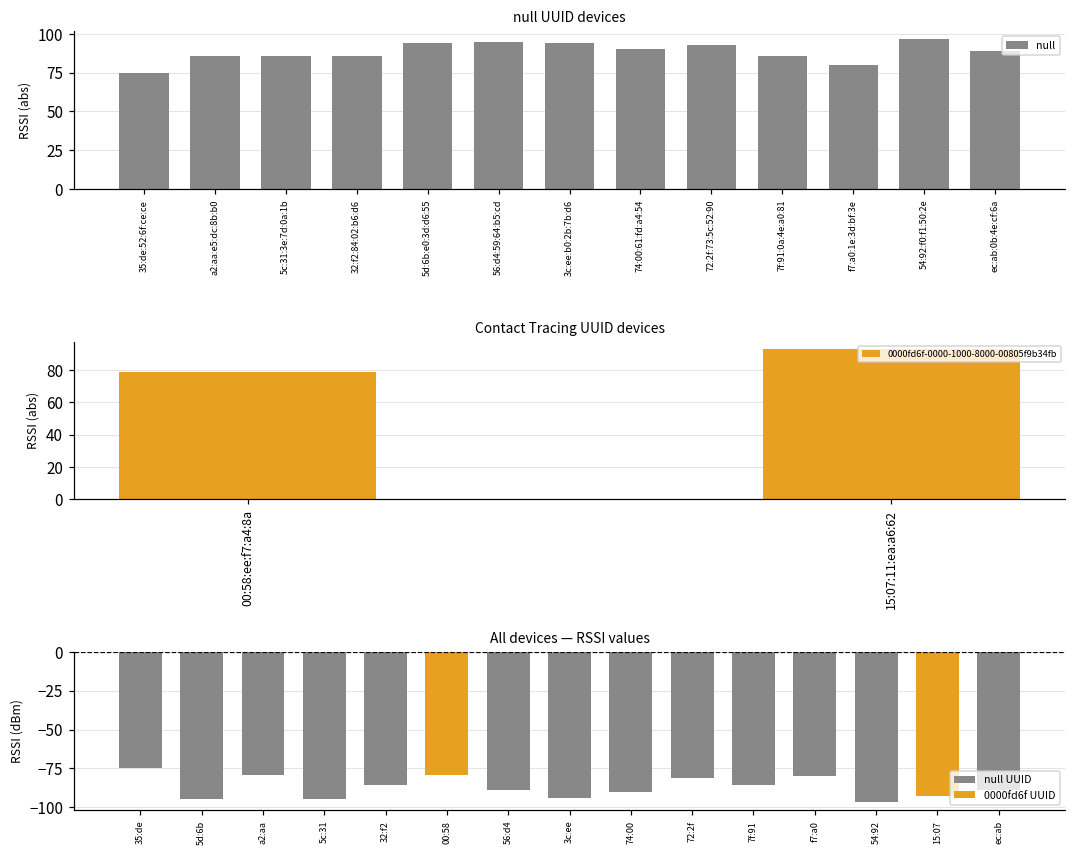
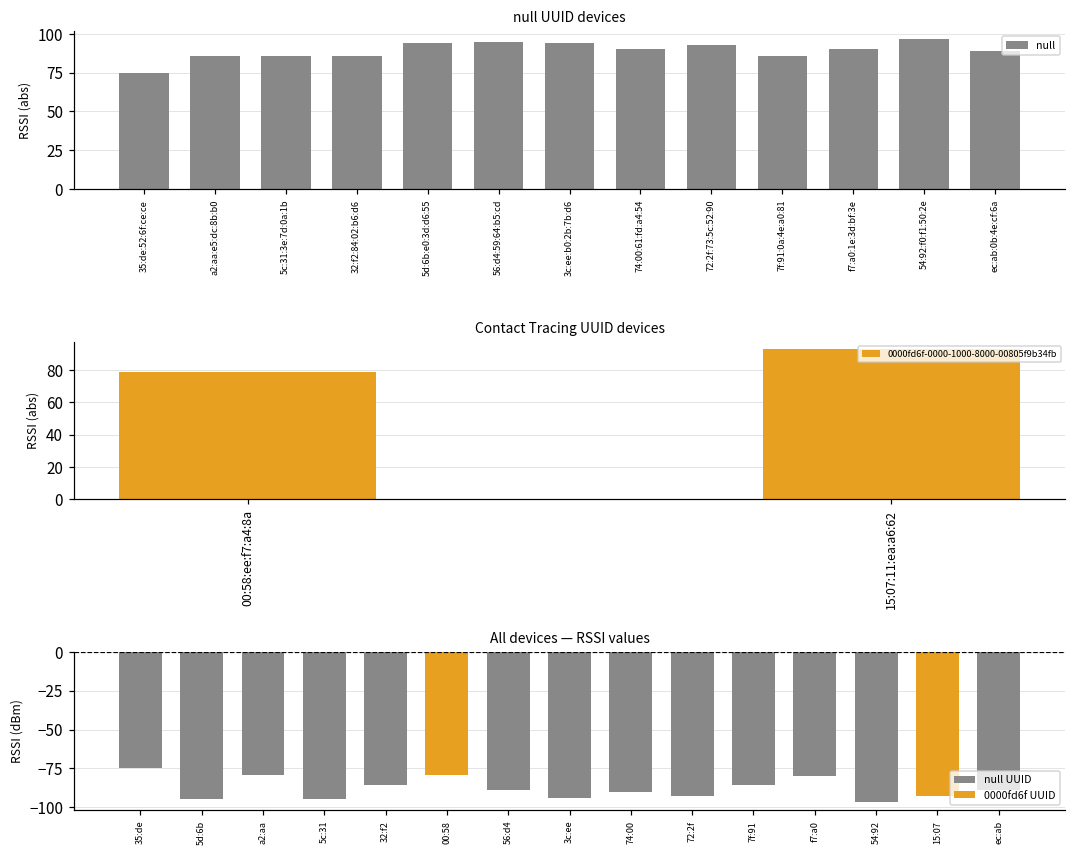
null UUID devices, f7:a0:1e:3d:bf:3e: 80 -> 90
All devices — RSSI values, 72:2f: -81 -> -93
